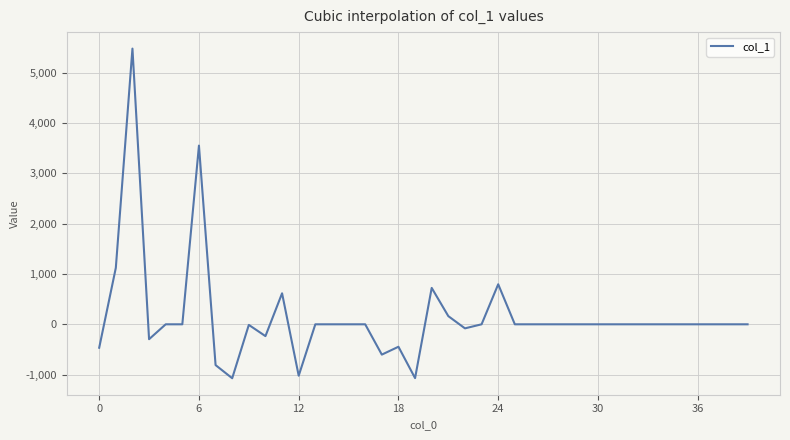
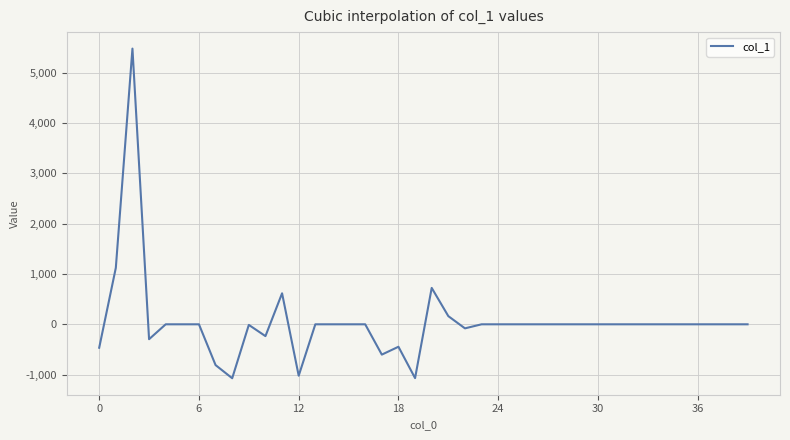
6: 3,600 -> 0
24: 800 -> 0
